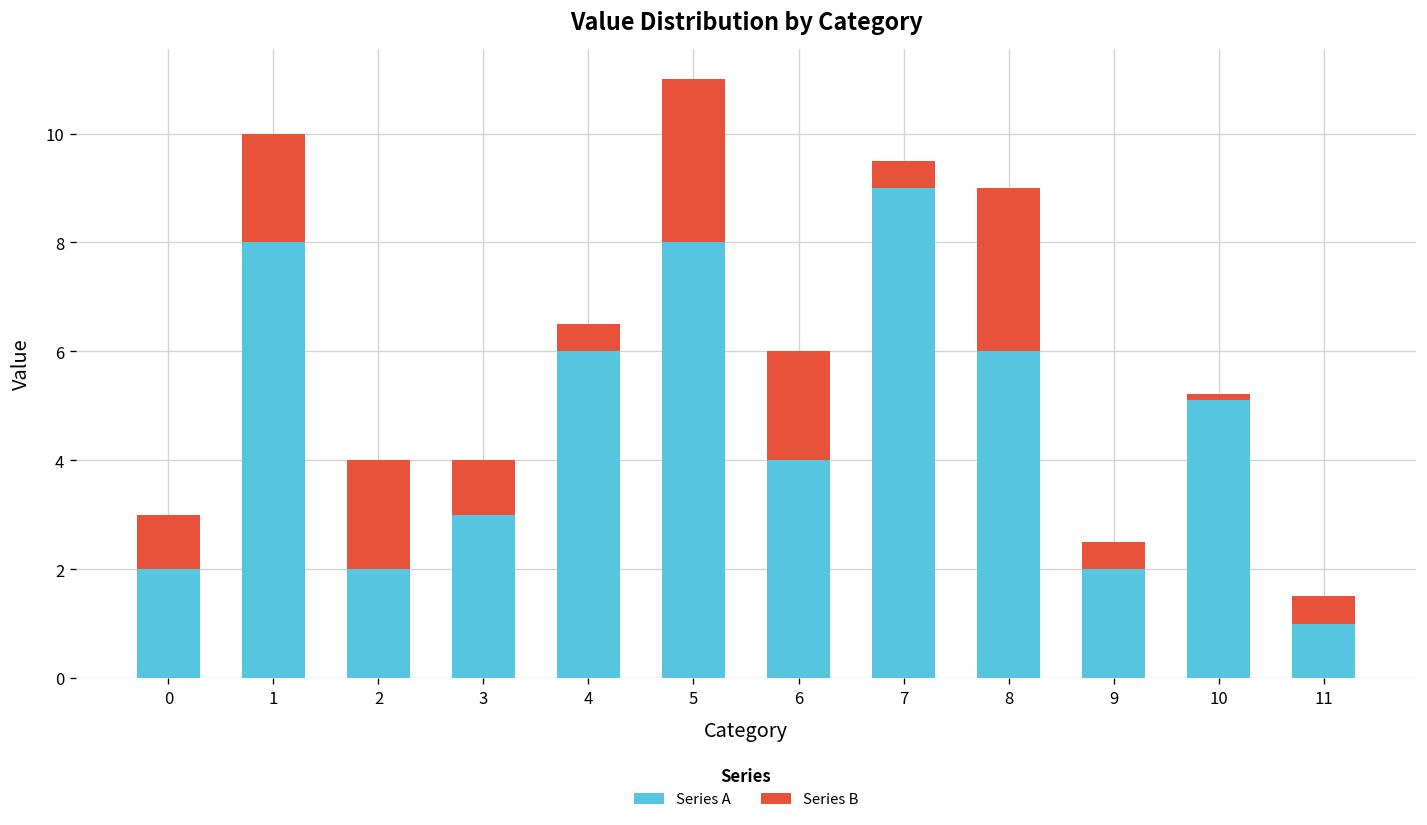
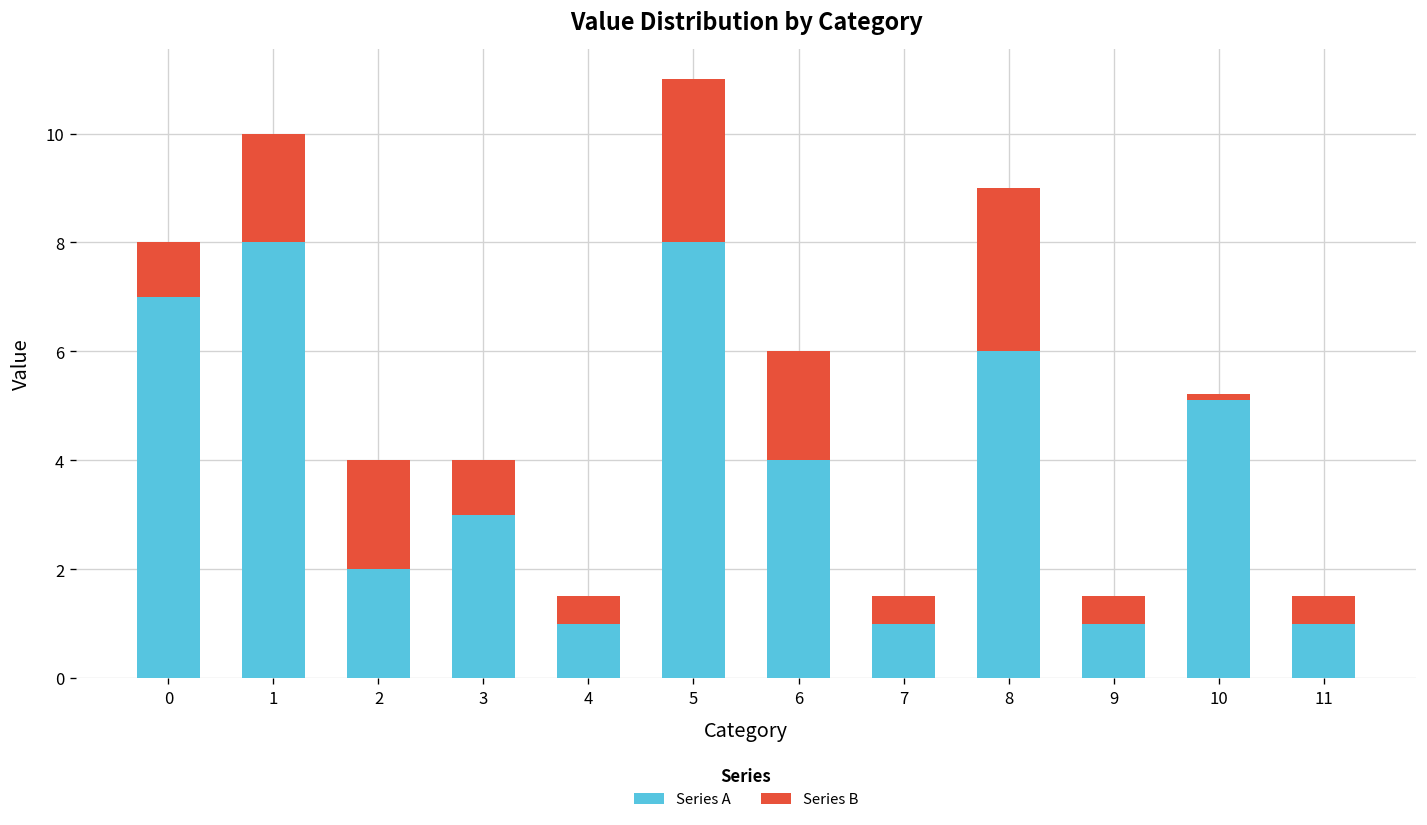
Series A, 0: 2 -> 7
Series A, 4: 6 -> 1
Series A, 7: 9 -> 1
Series A, 9: 2 -> 1
